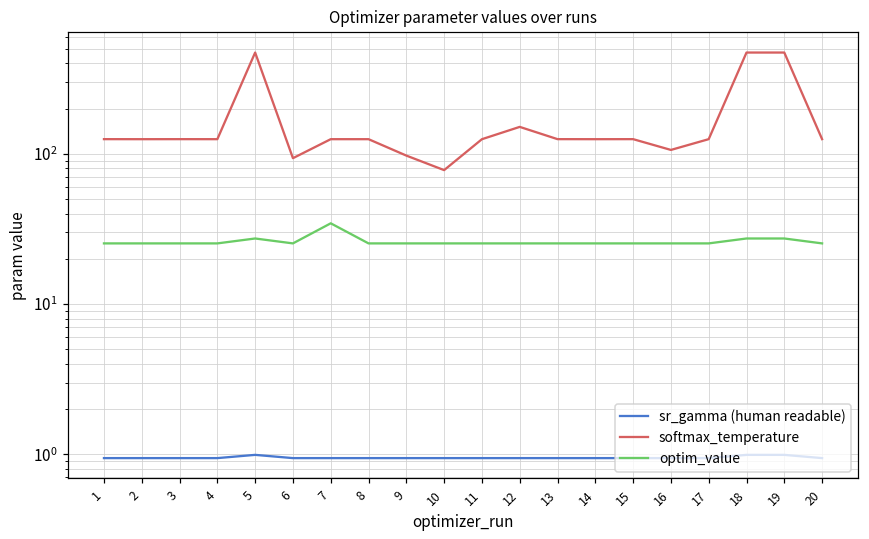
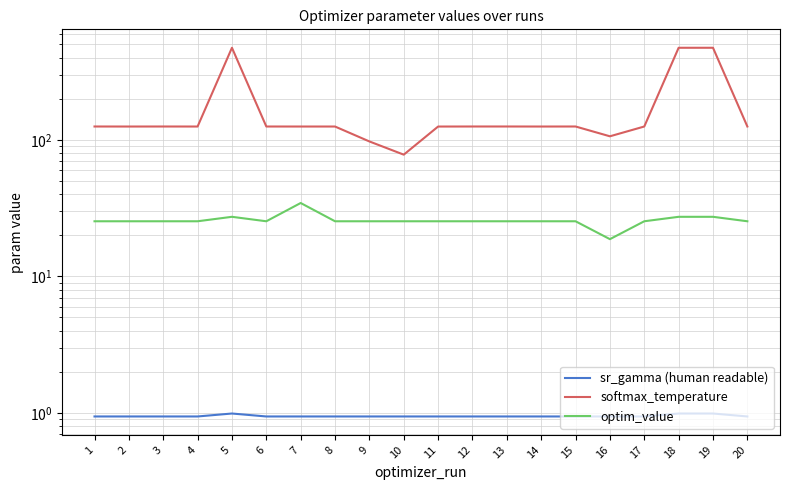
softmax_temperature, 6: 90 -> 130
softmax_temperature, 12: 150 -> 130
optim_value, 16: 25 -> 19
